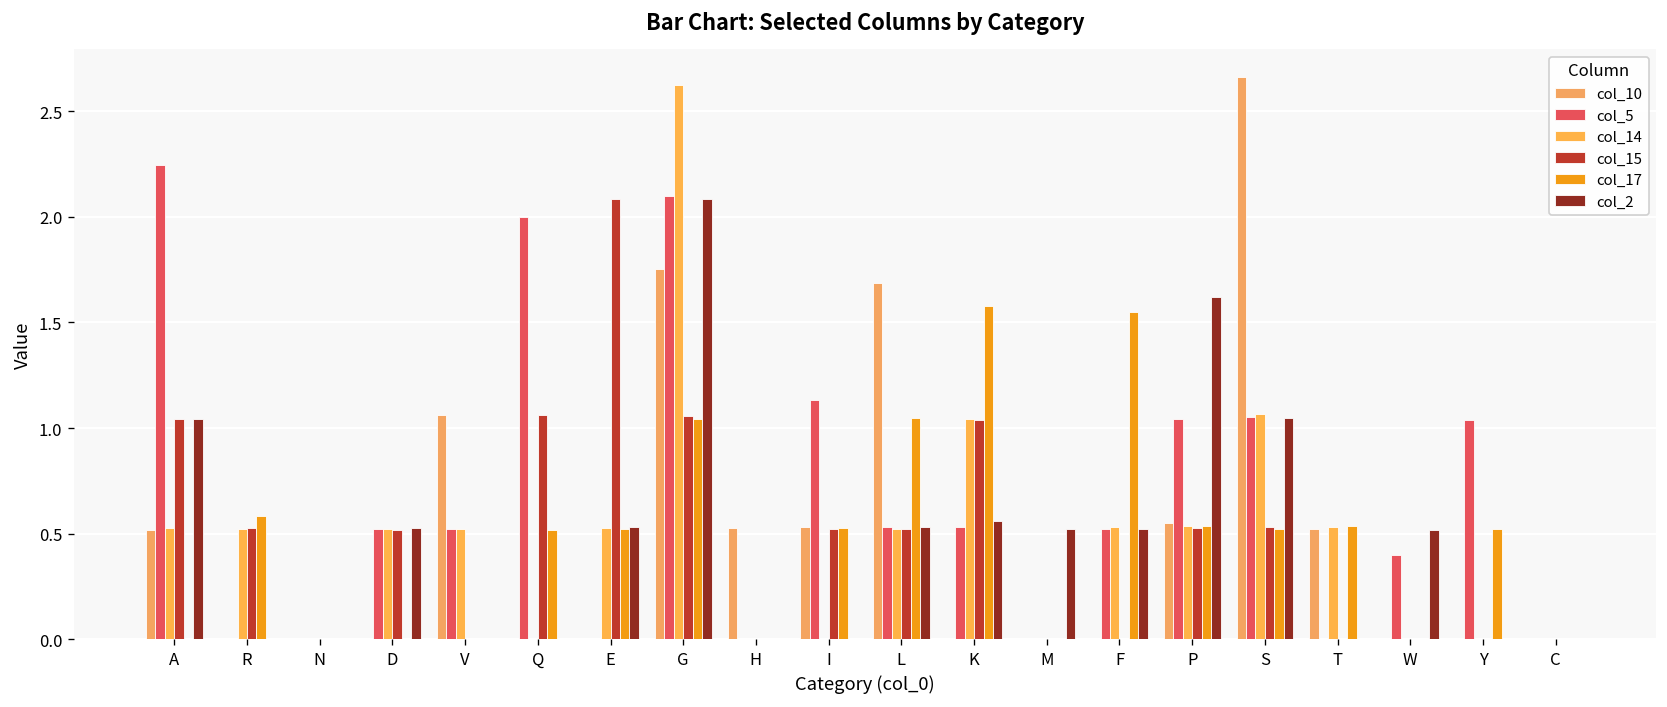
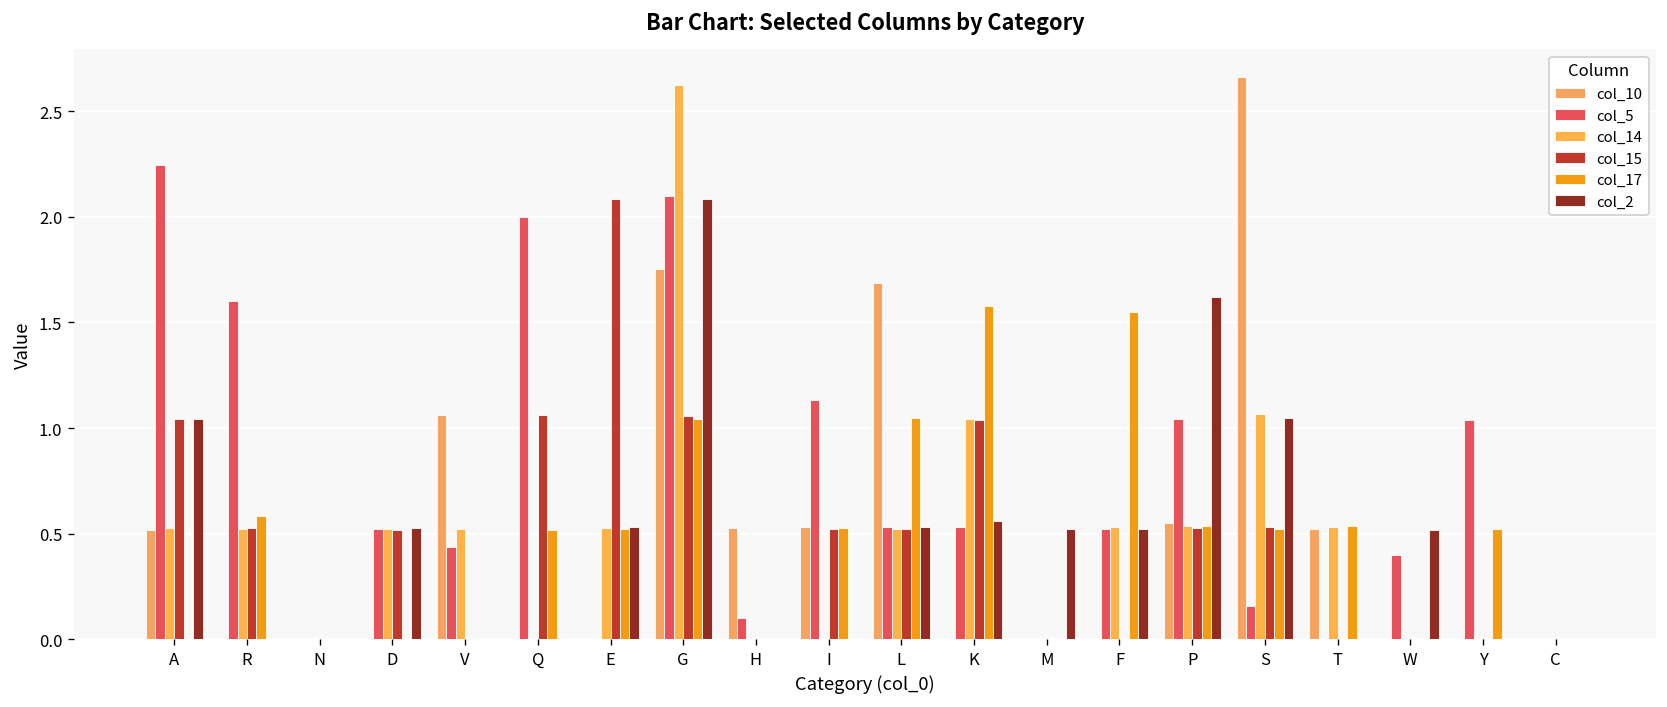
col_5, R: 0.0 -> 1.6
col_5, V: 0.52 -> 0.43
col_5, H: 0.0 -> 0.1
col_5, S: 1.05 -> 0.16
